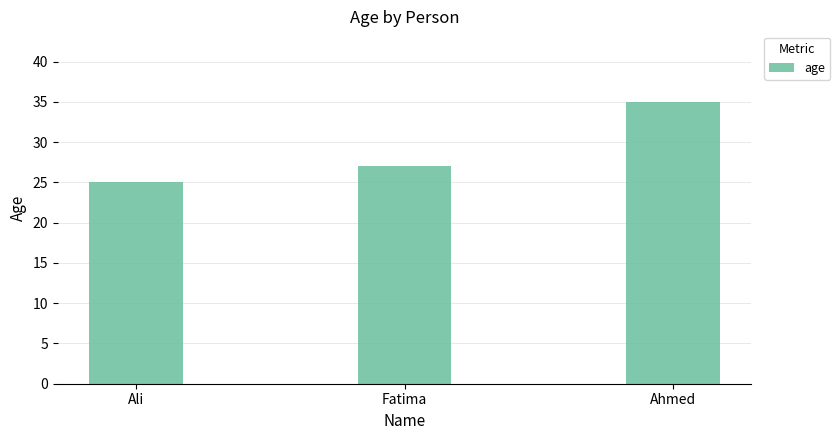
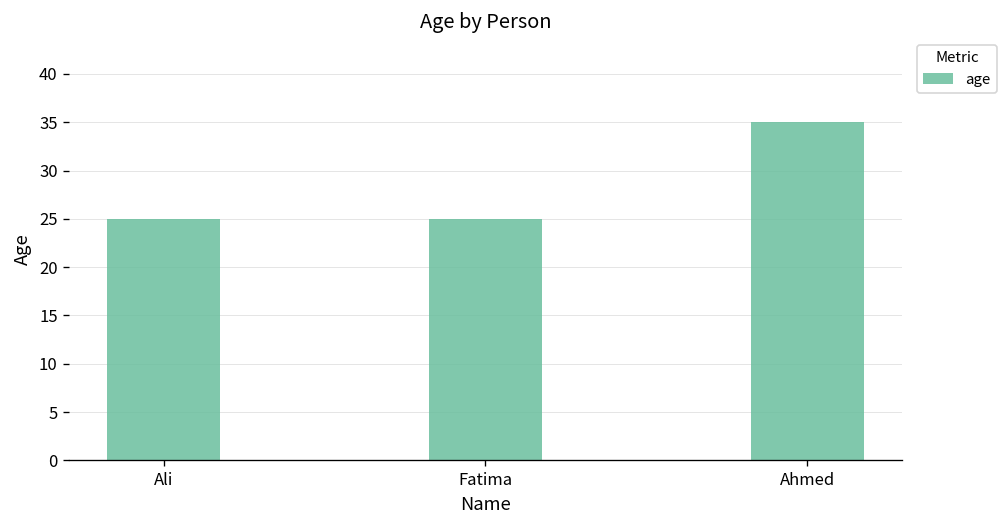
Fatima: 27 -> 25
